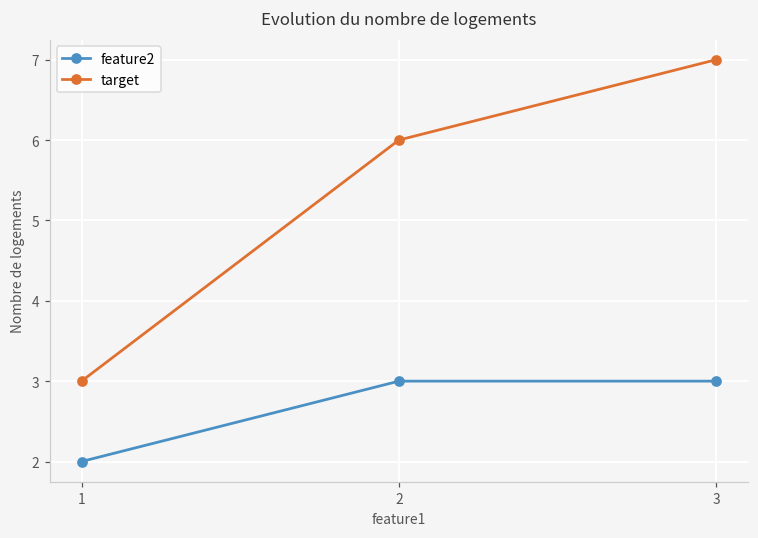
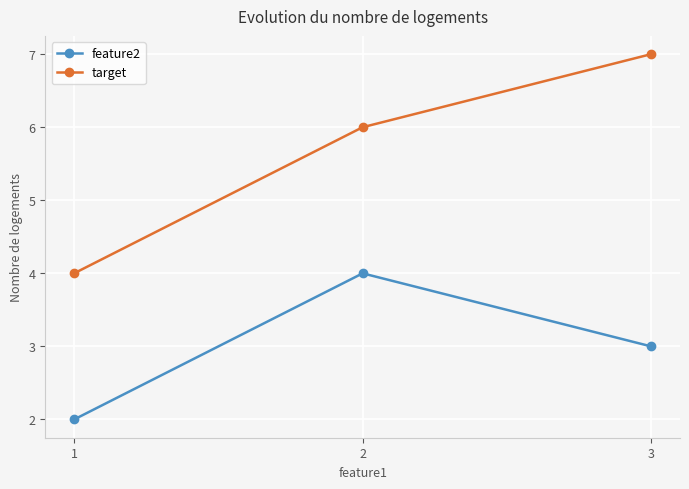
target, 1: 3 -> 4
feature2, 2: 3 -> 4
